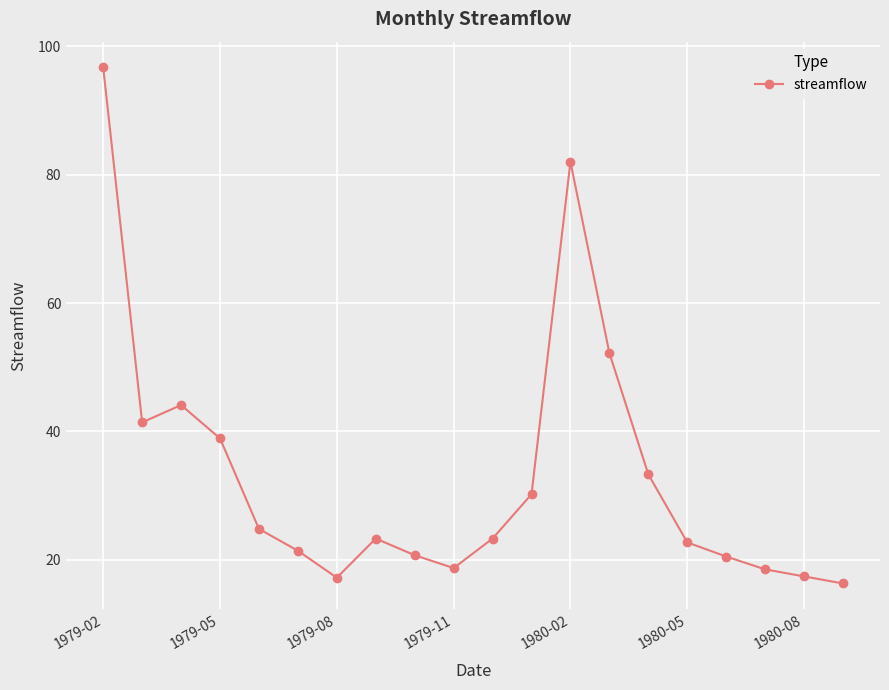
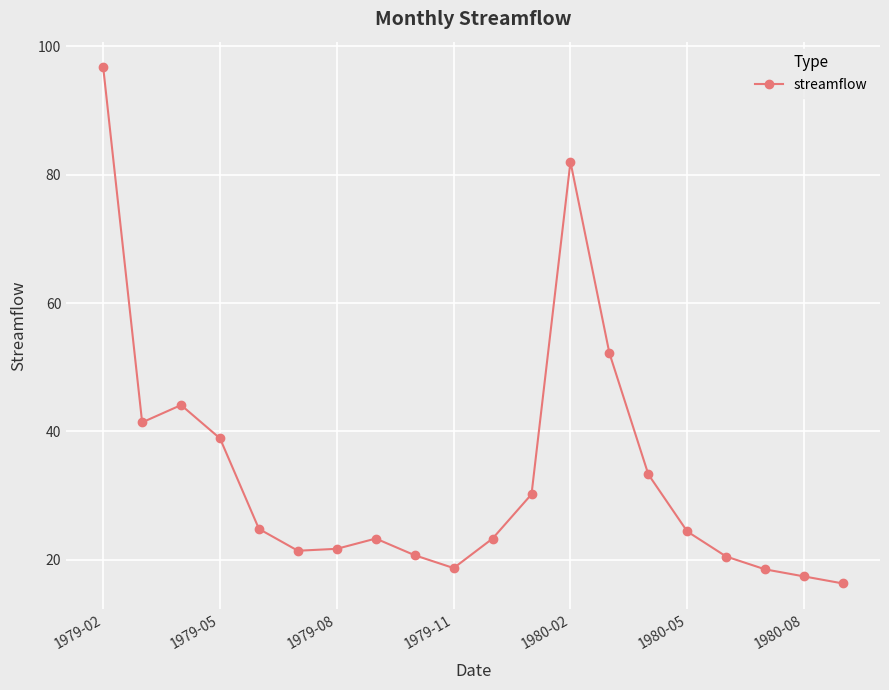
1979-08: 17 -> 22
1980-05: 23 -> 24
